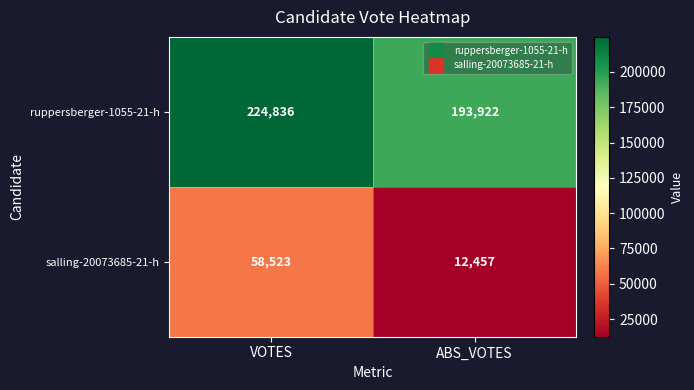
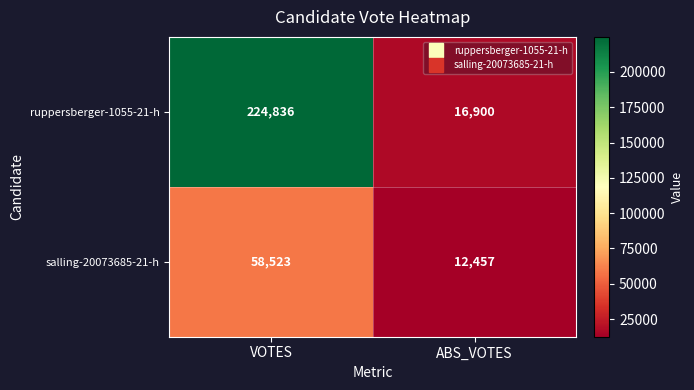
ruppersberger-1055-21-h, ABS_VOTES: 193,922 -> 16,900
